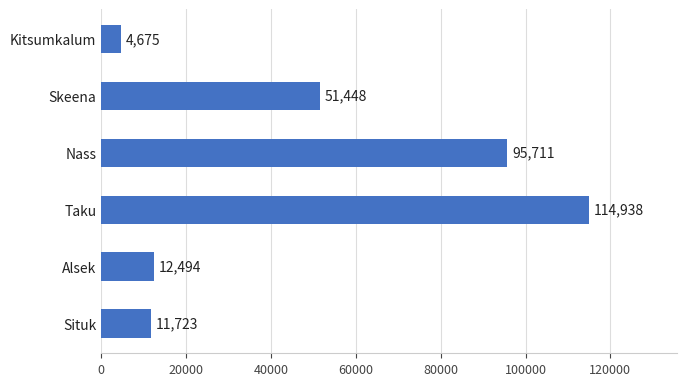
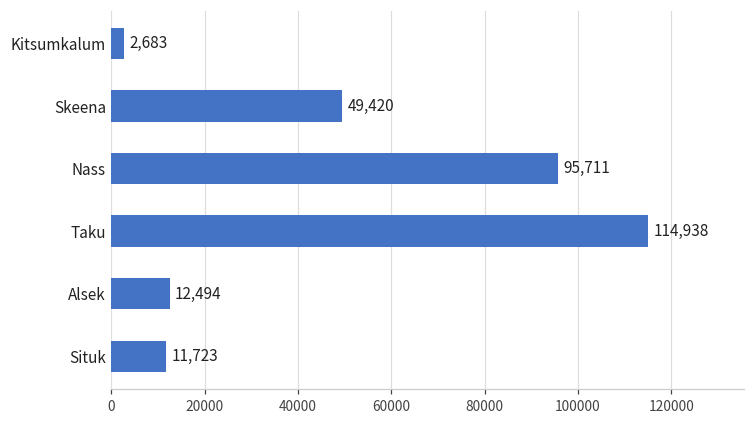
Kitsumkalum: 4,675 -> 2,683
Skeena: 51,448 -> 49,420
